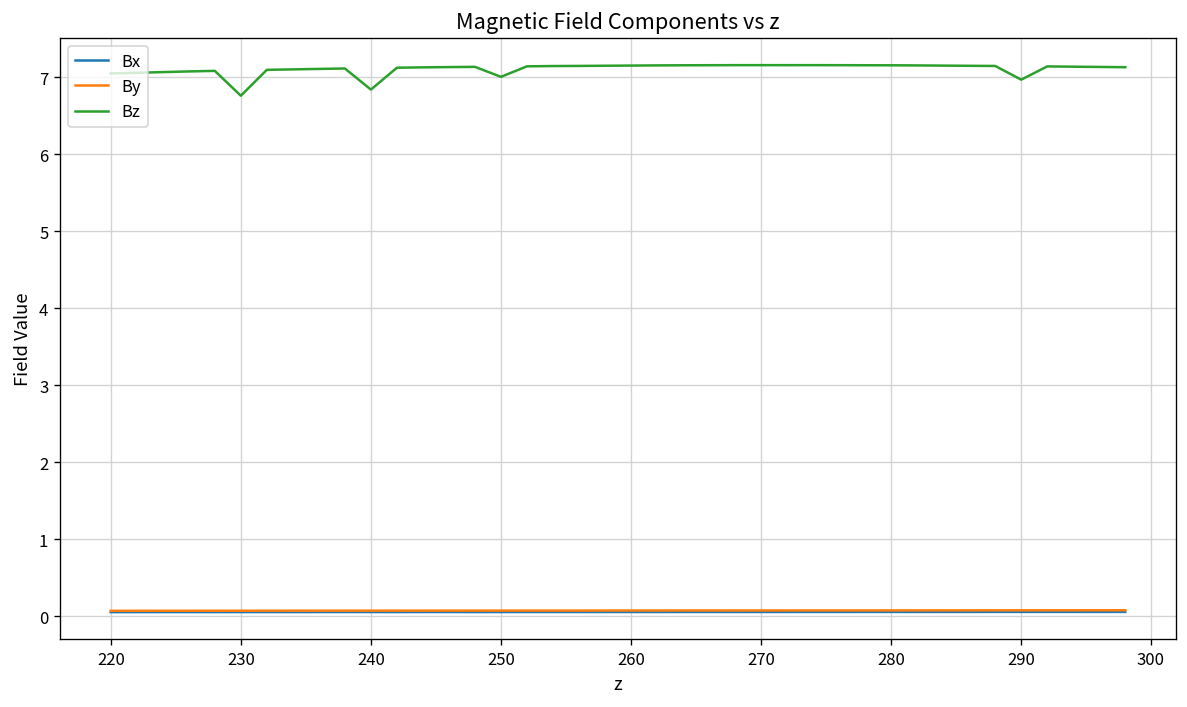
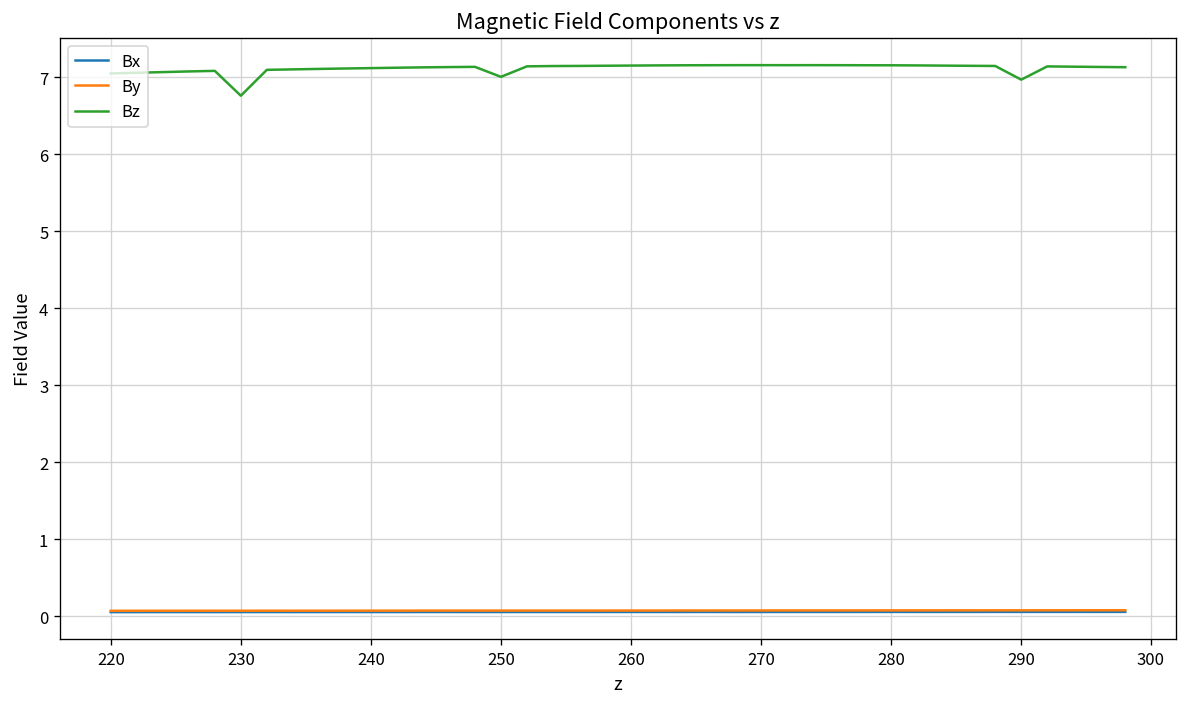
Bz, 240: 6.8 -> 7.1
